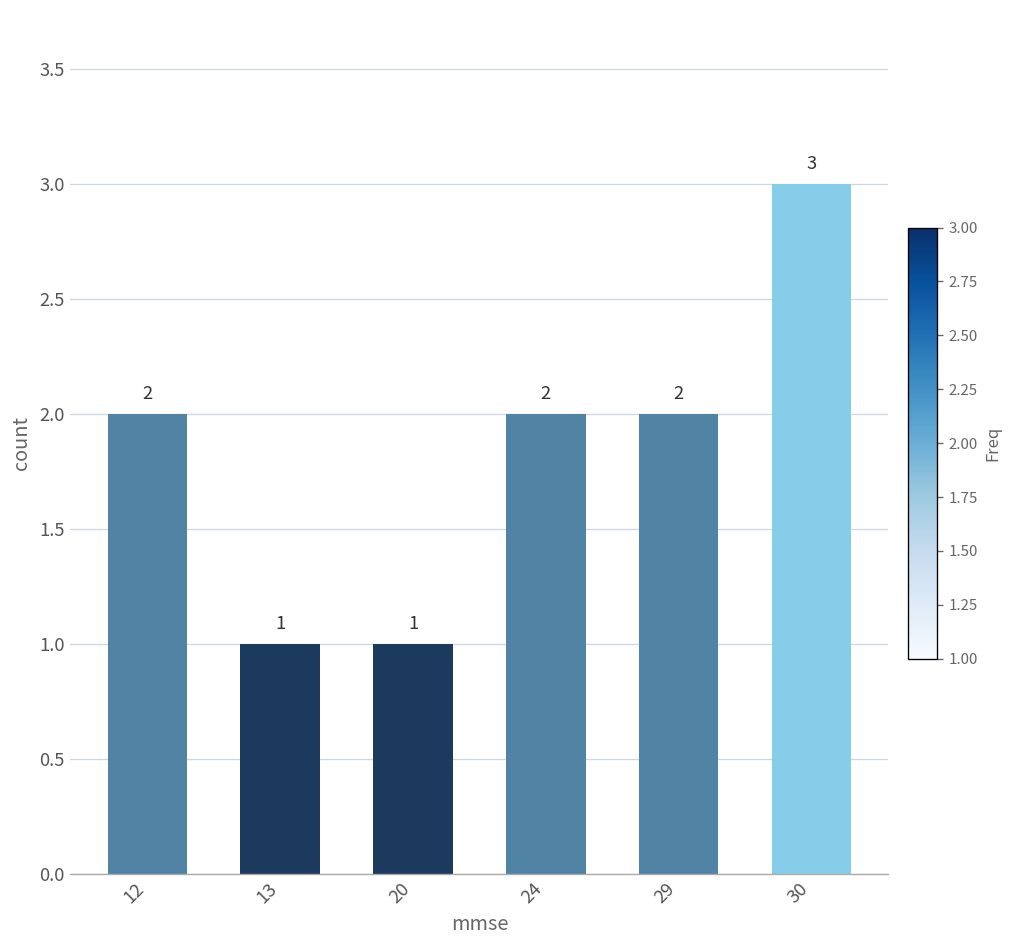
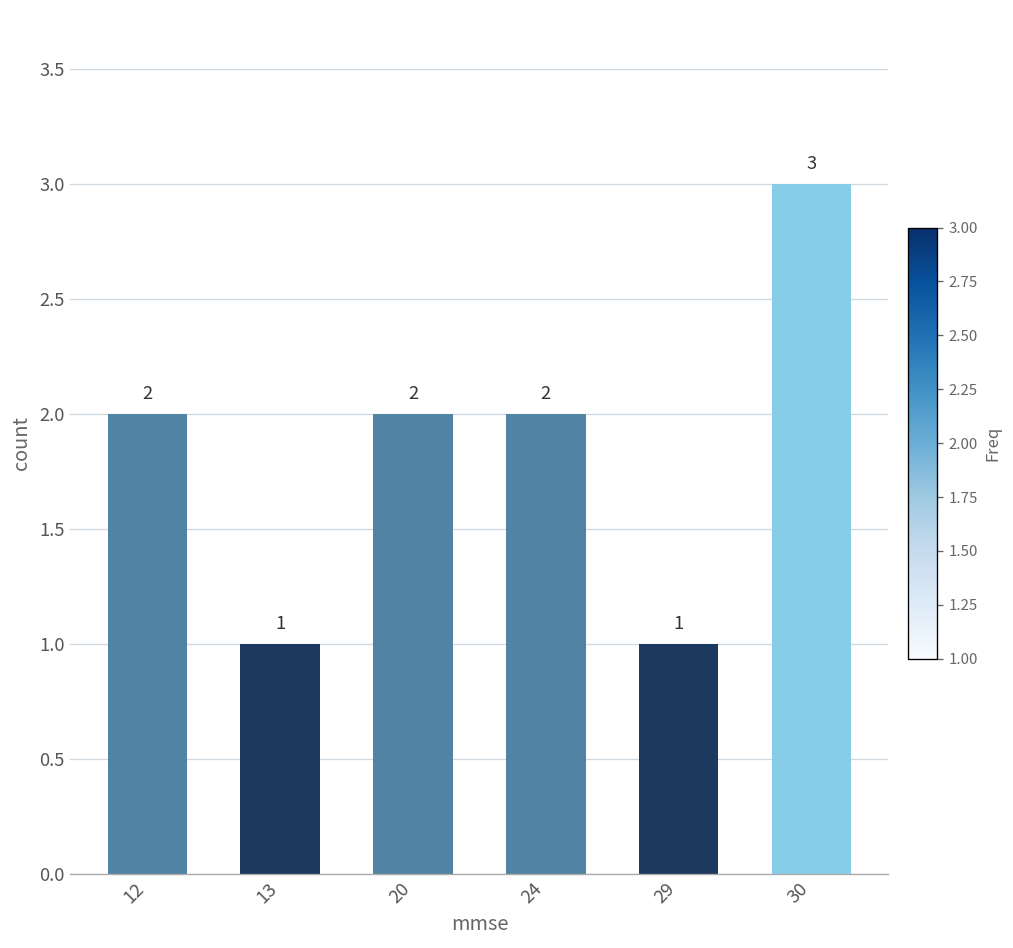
20: 1 -> 2
29: 2 -> 1
